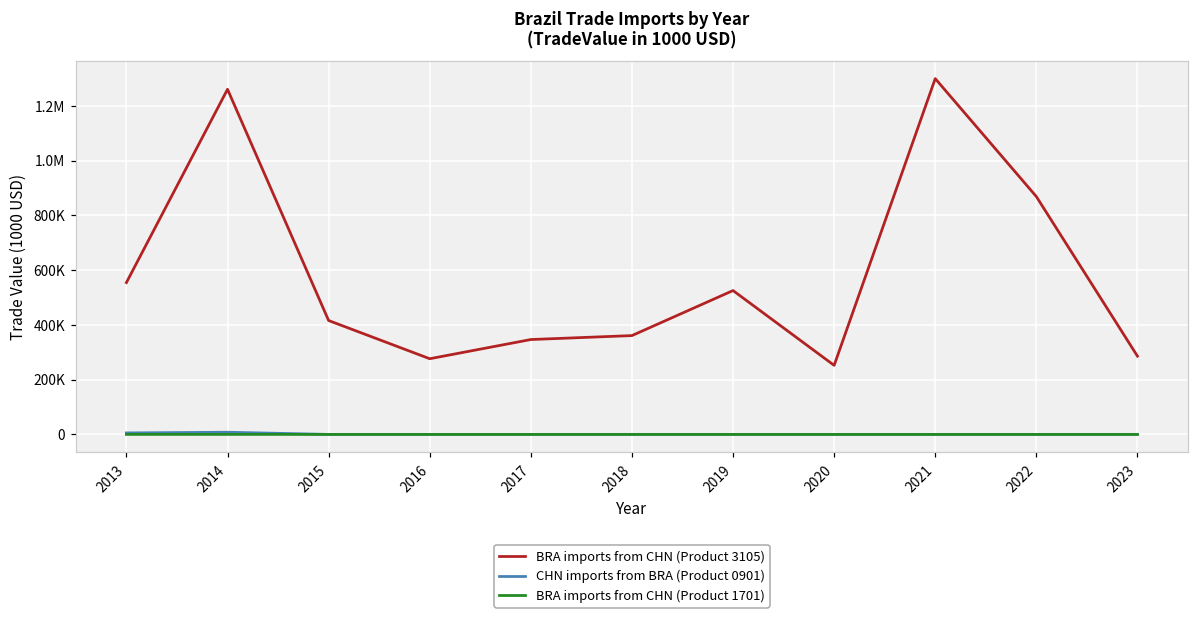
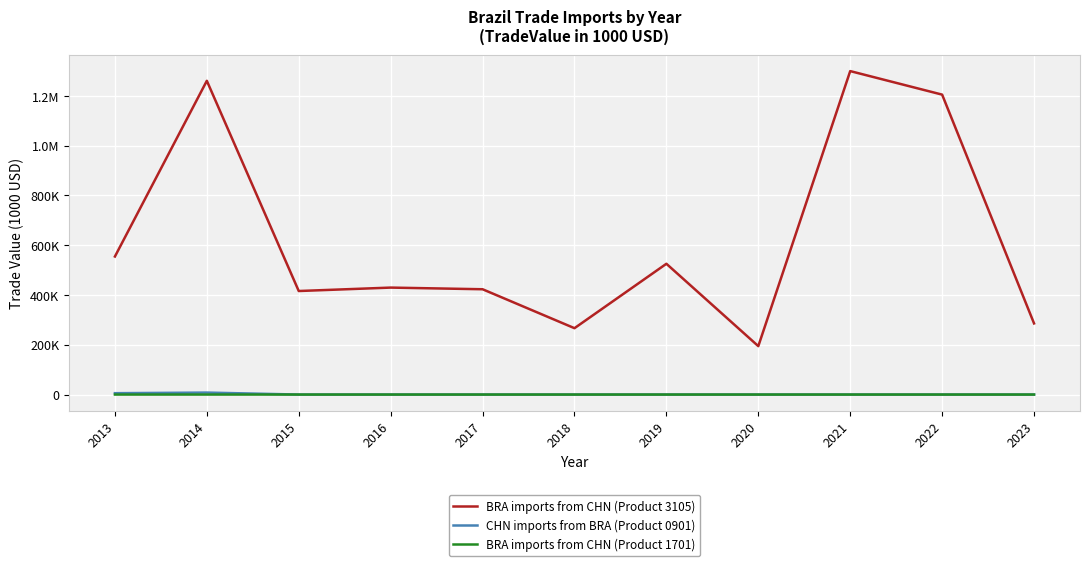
BRA imports from CHN (Product 3105), 2016: 280000 -> 430000
BRA imports from CHN (Product 3105), 2017: 350000 -> 420000
BRA imports from CHN (Product 3105), 2018: 360000 -> 270000
BRA imports from CHN (Product 3105), 2020: 250000 -> 190000
BRA imports from CHN (Product 3105), 2022: 870000 -> 1210000
